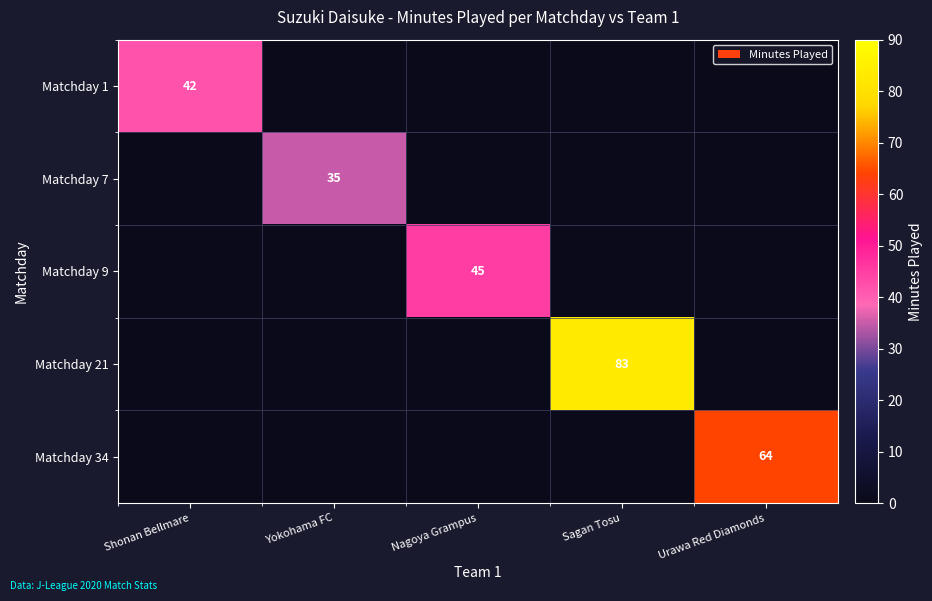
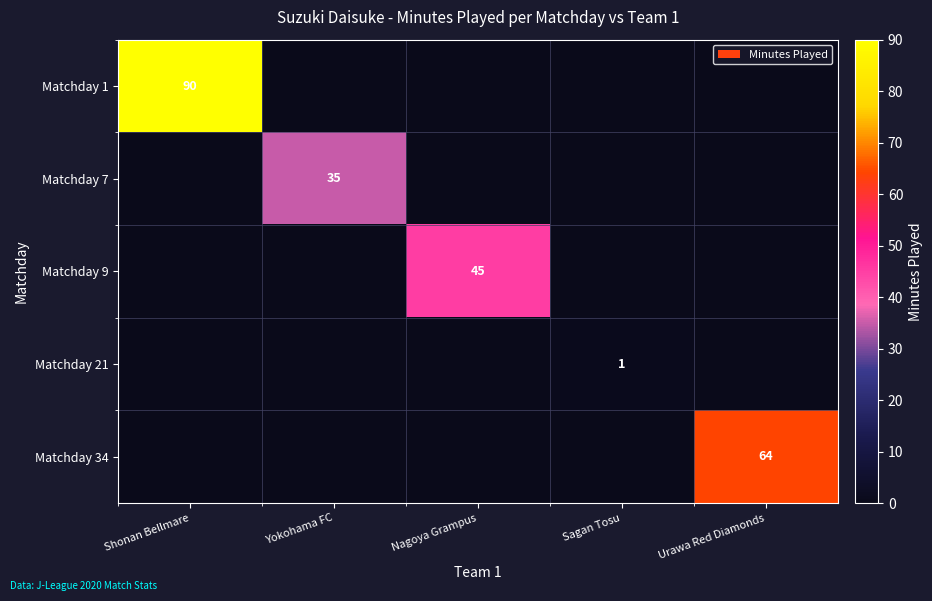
Matchday 1, Shonan Bellmare: 42 -> 90
Matchday 21, Sagan Tosu: 83 -> 1
